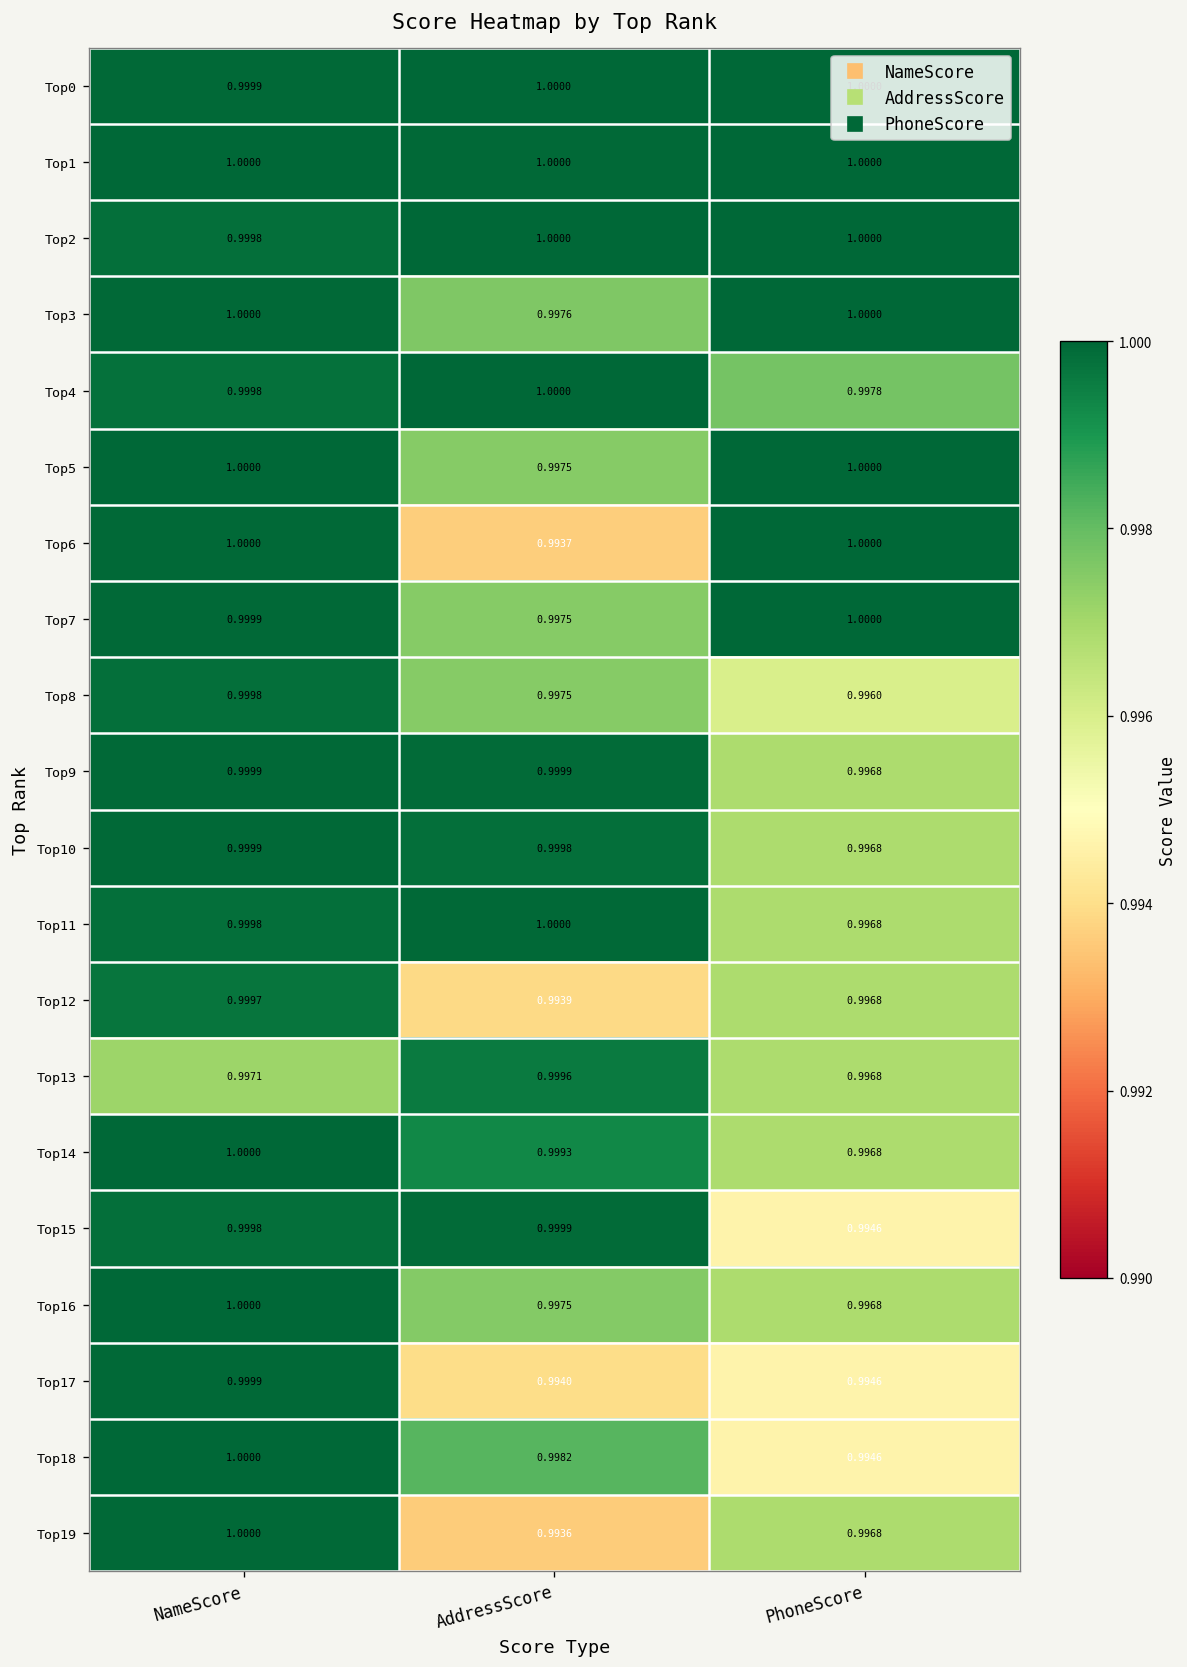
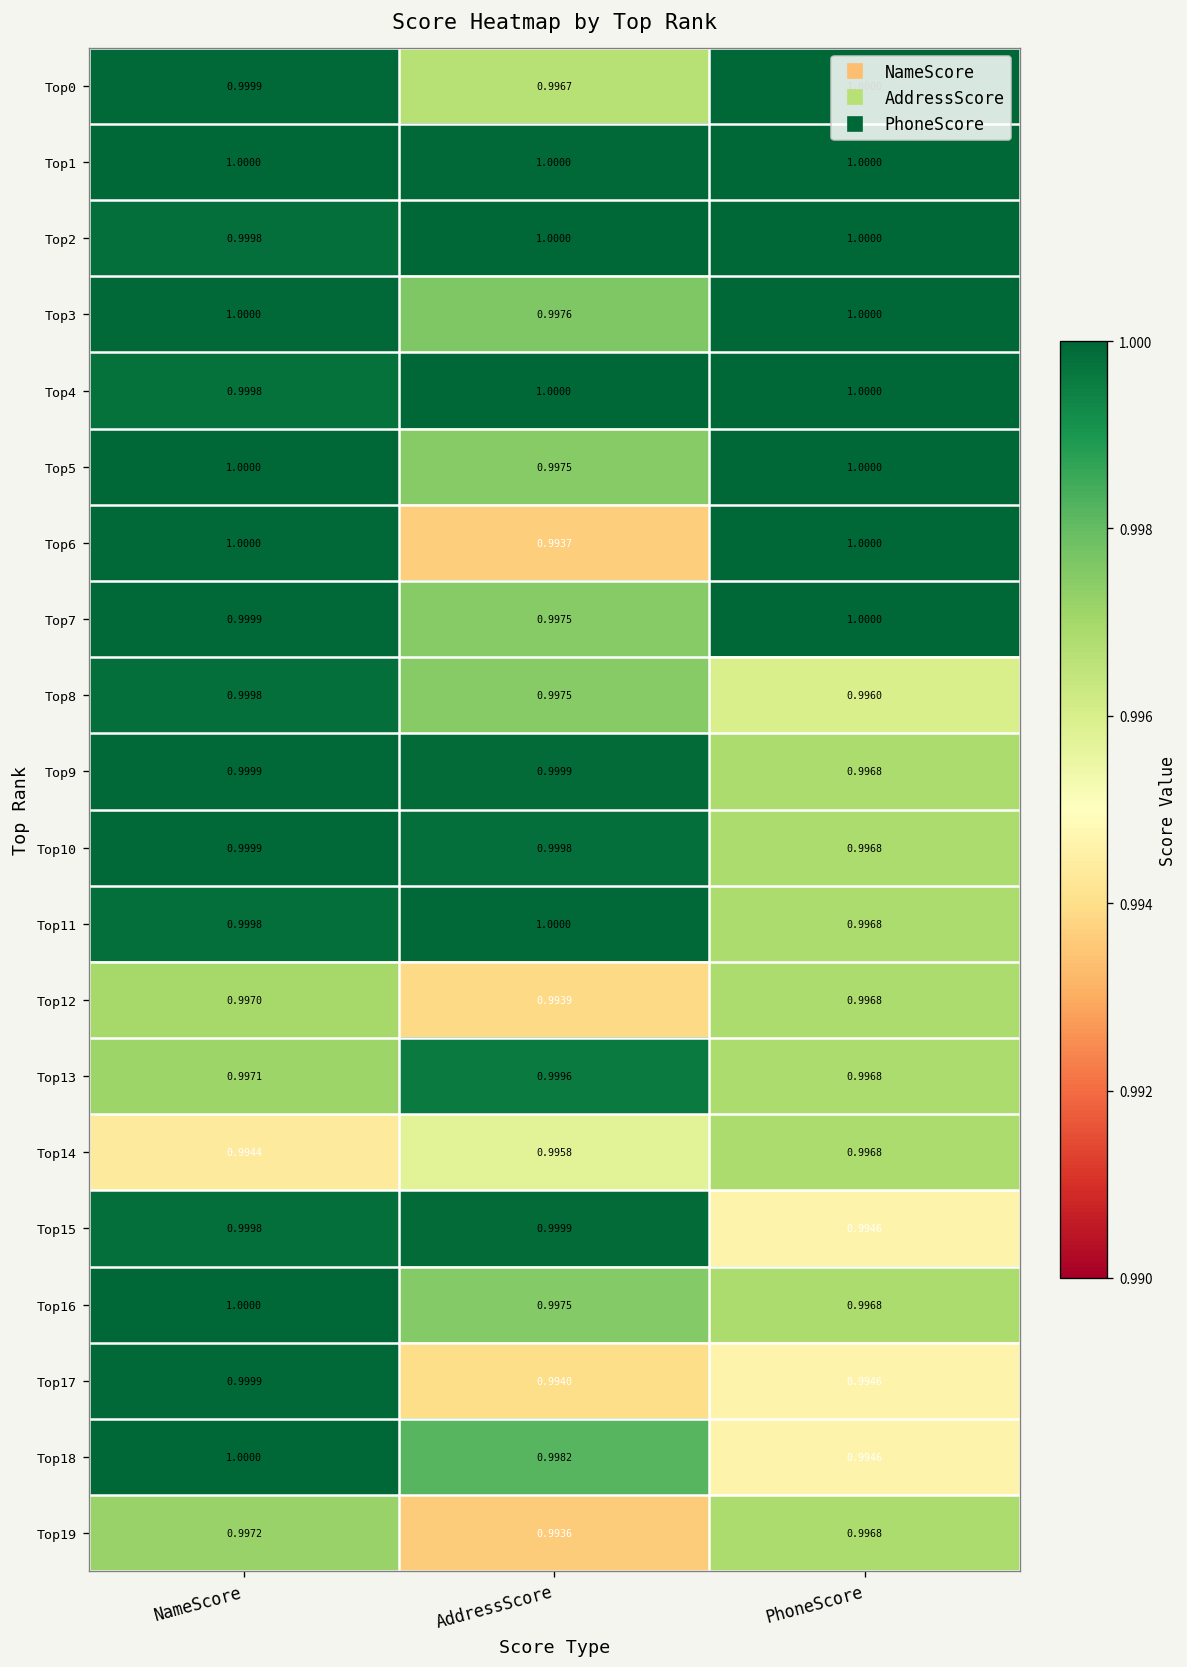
Top0, AddressScore: 1.0000 -> 0.9967
Top4, PhoneScore: 0.9978 -> 1.0000
Top12, NameScore: 0.9997 -> 0.9970
Top14, NameScore: 1.0000 -> 0.9944
Top14, AddressScore: 0.9993 -> 0.9958
Top19, NameScore: 1.0000 -> 0.9972
